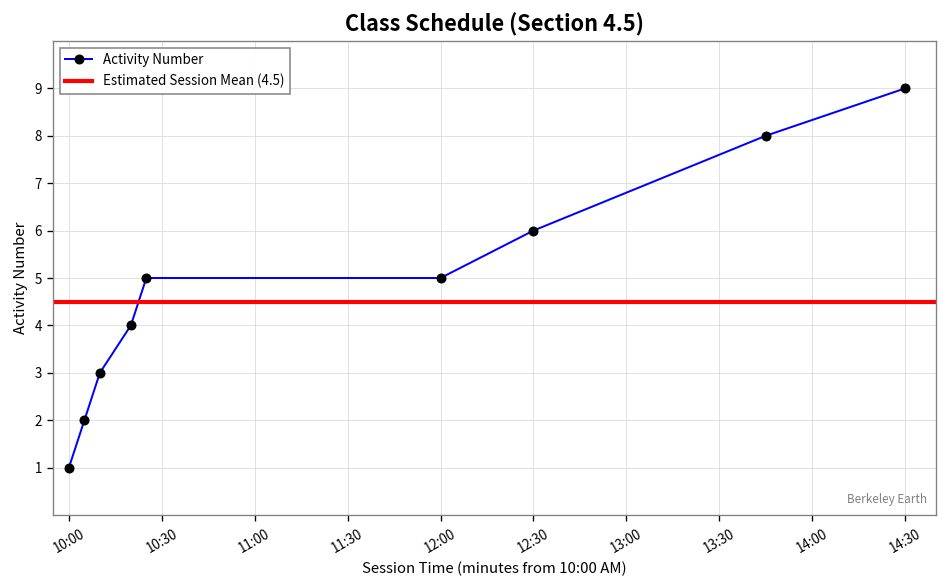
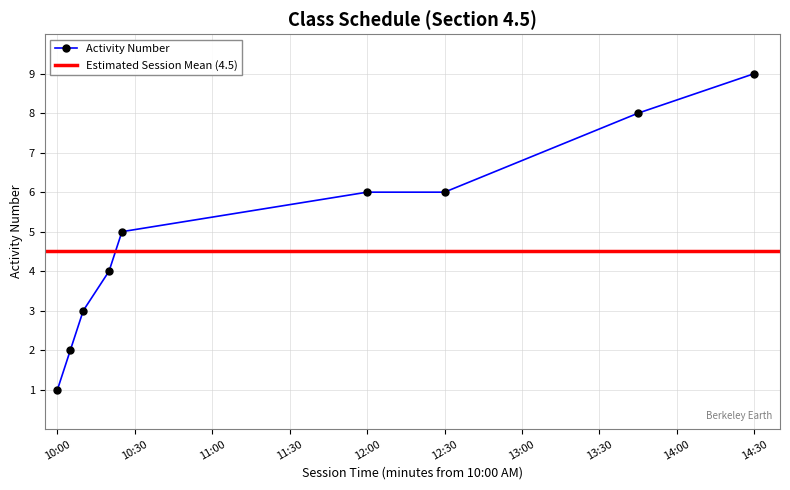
12:00: 5 -> 6
